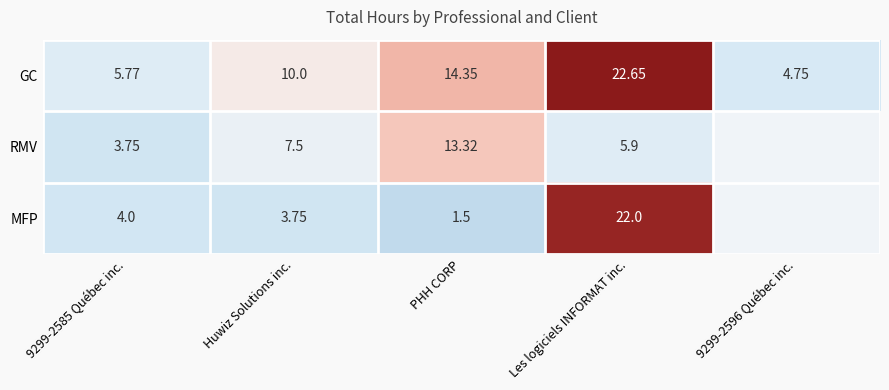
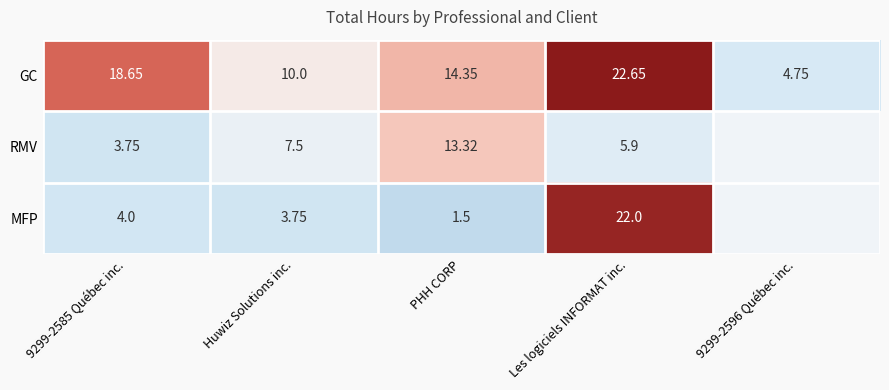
GC, 9299-2585 Québec inc.: 5.77 -> 18.65
